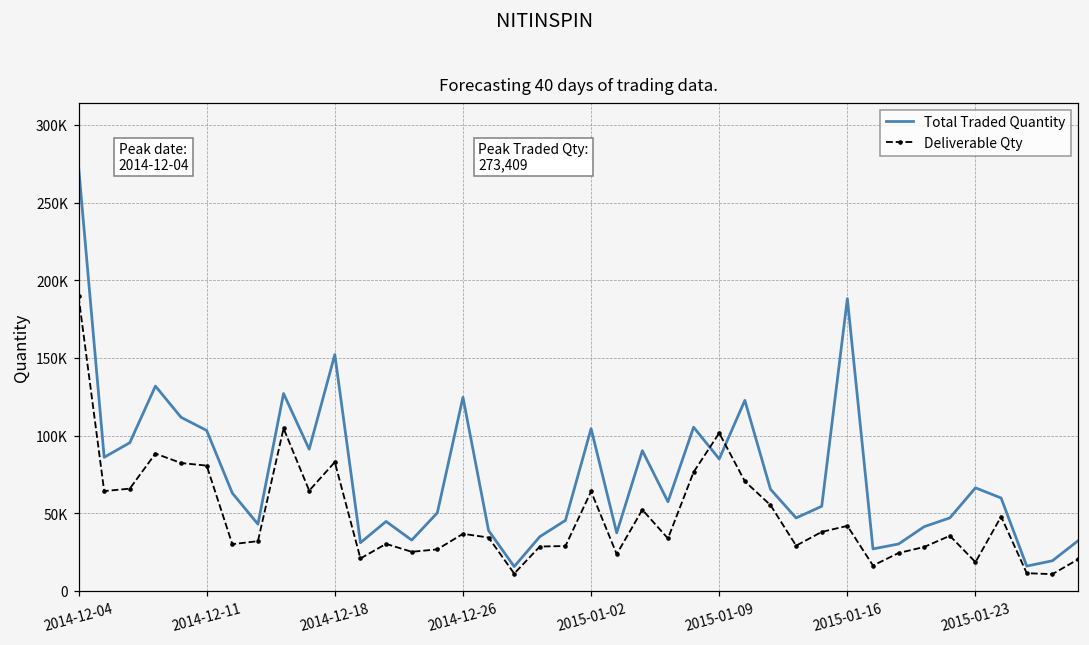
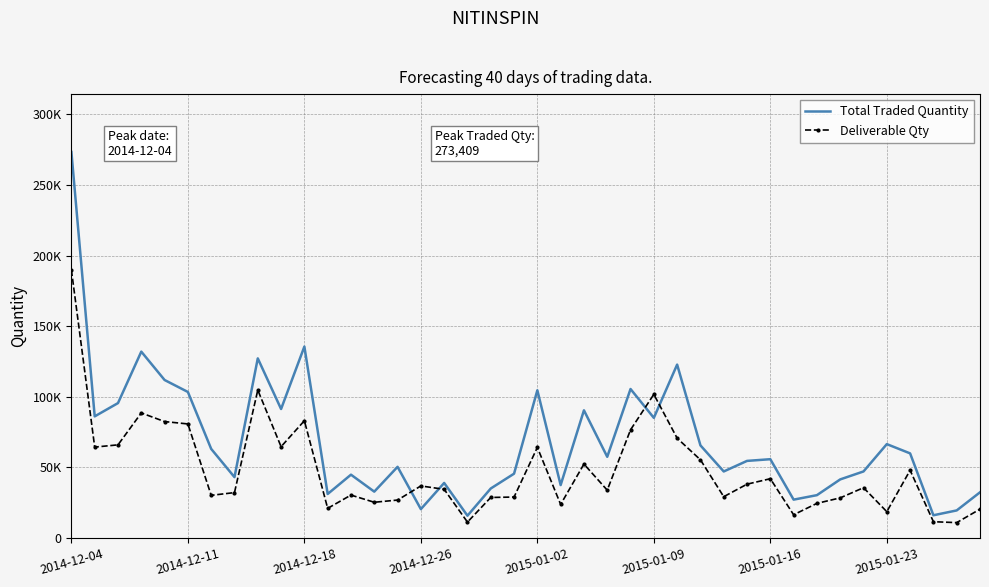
Total Traded Quantity, 2014-12-18: 152000 -> 136000
Total Traded Quantity, 2014-12-26: 125000 -> 20000
Total Traded Quantity, 2015-01-16: 188000 -> 56000
